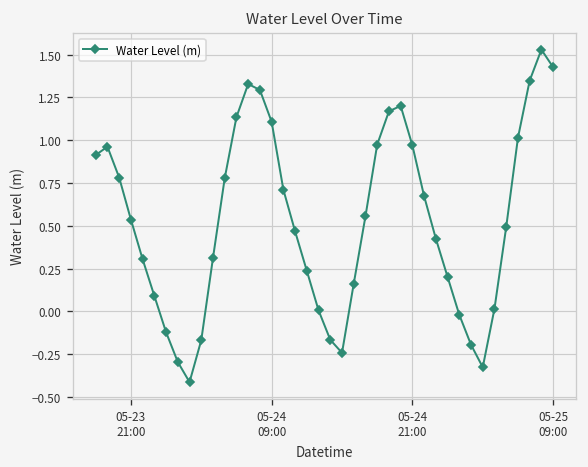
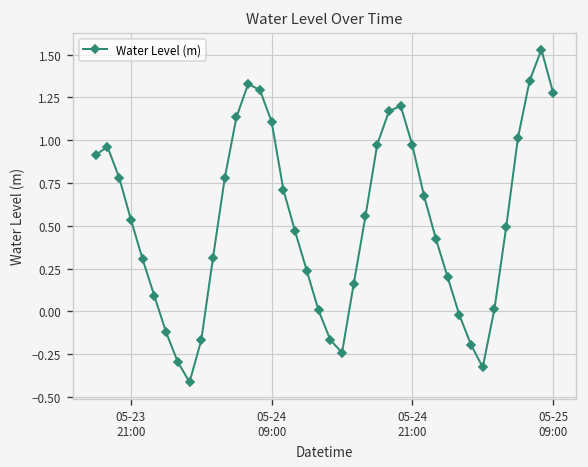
05-25 09:00: 1.43 -> 1.28
